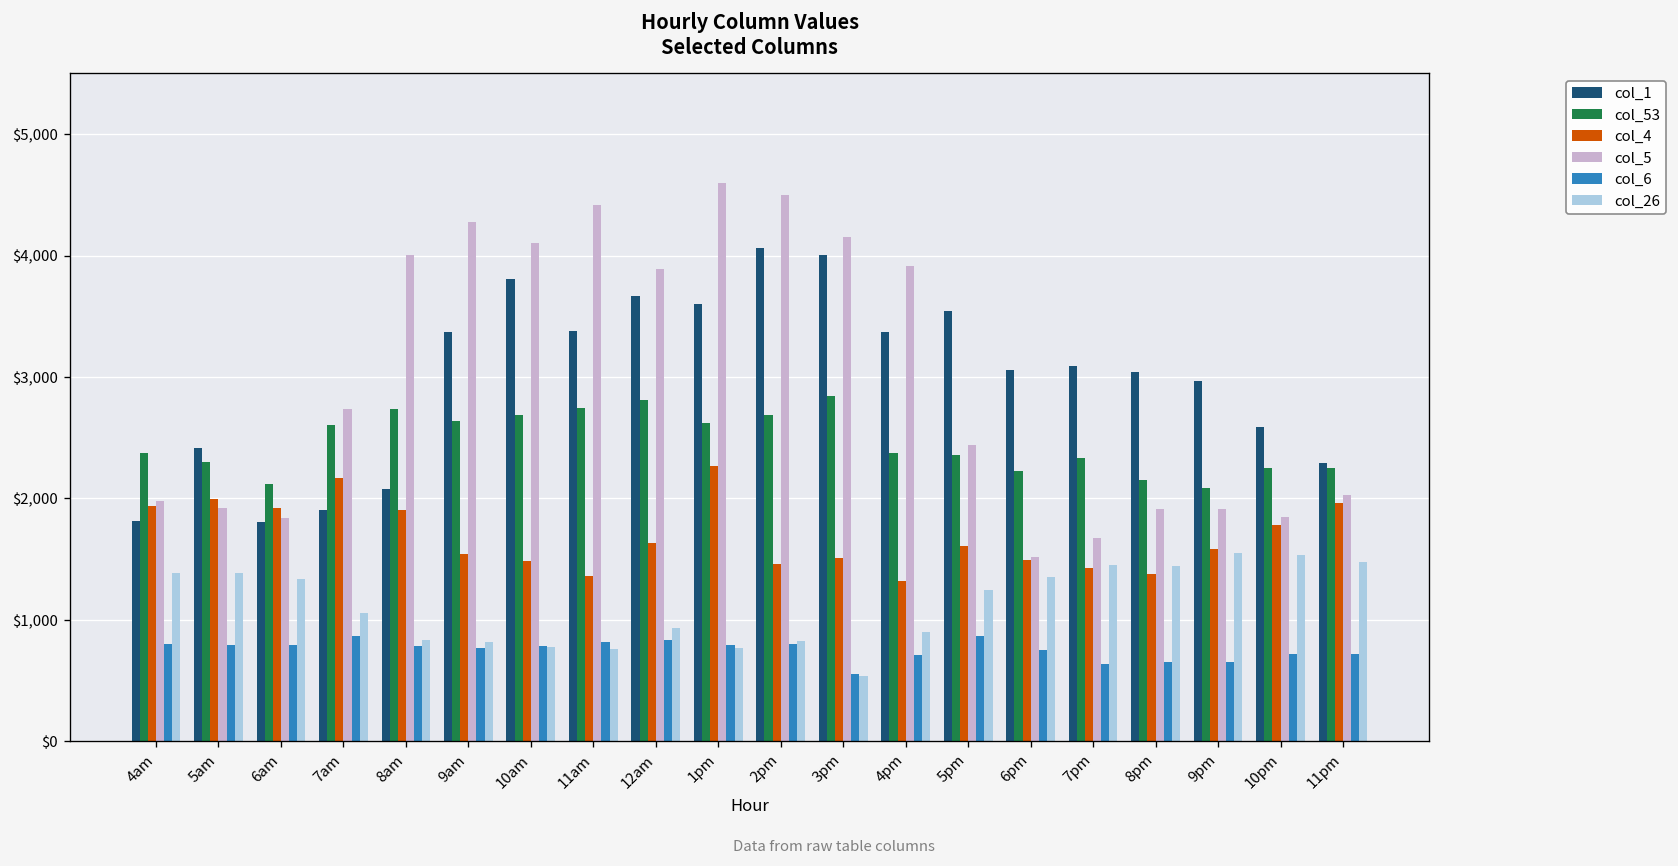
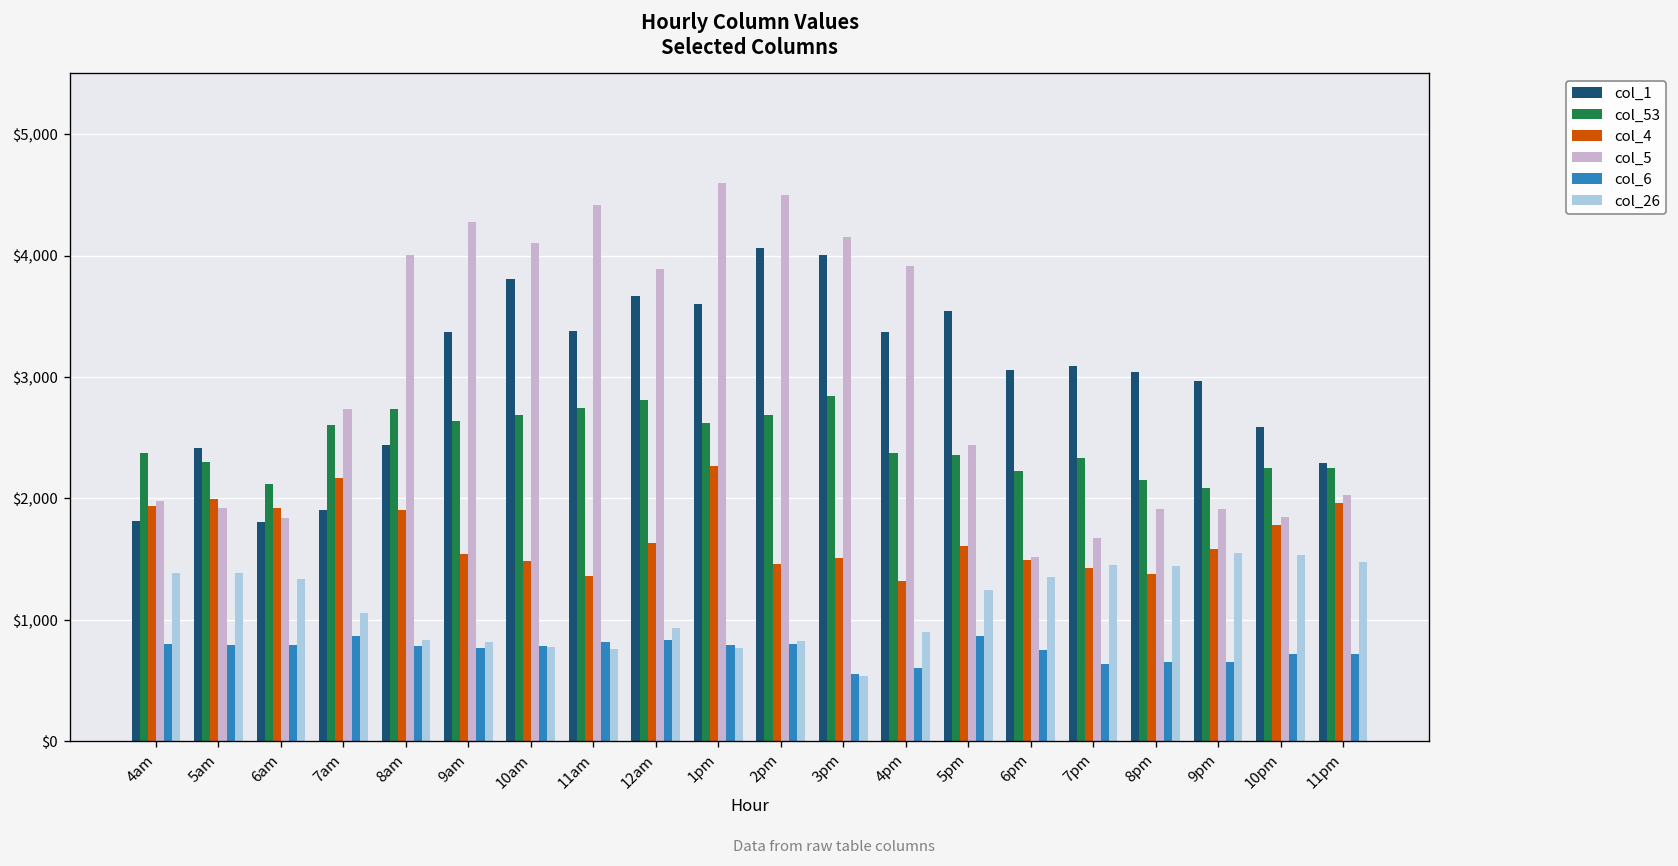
col_1, 8am: $2,080 -> $2,440
col_6, 4pm: $710 -> $600
